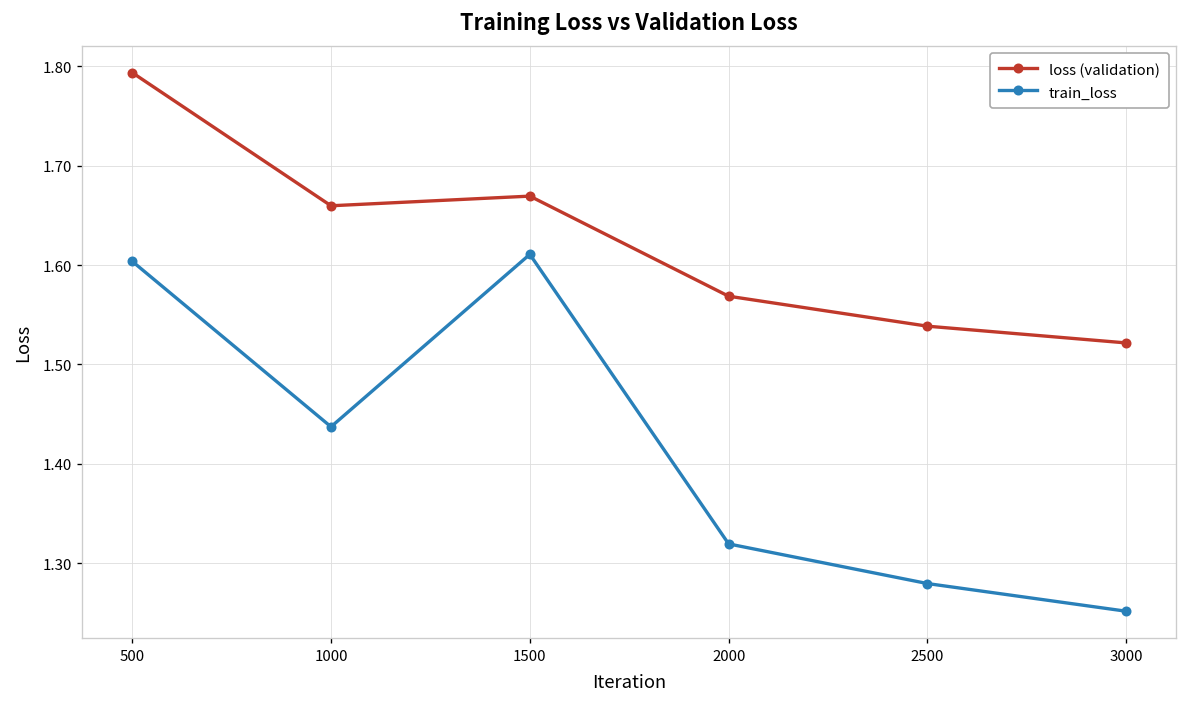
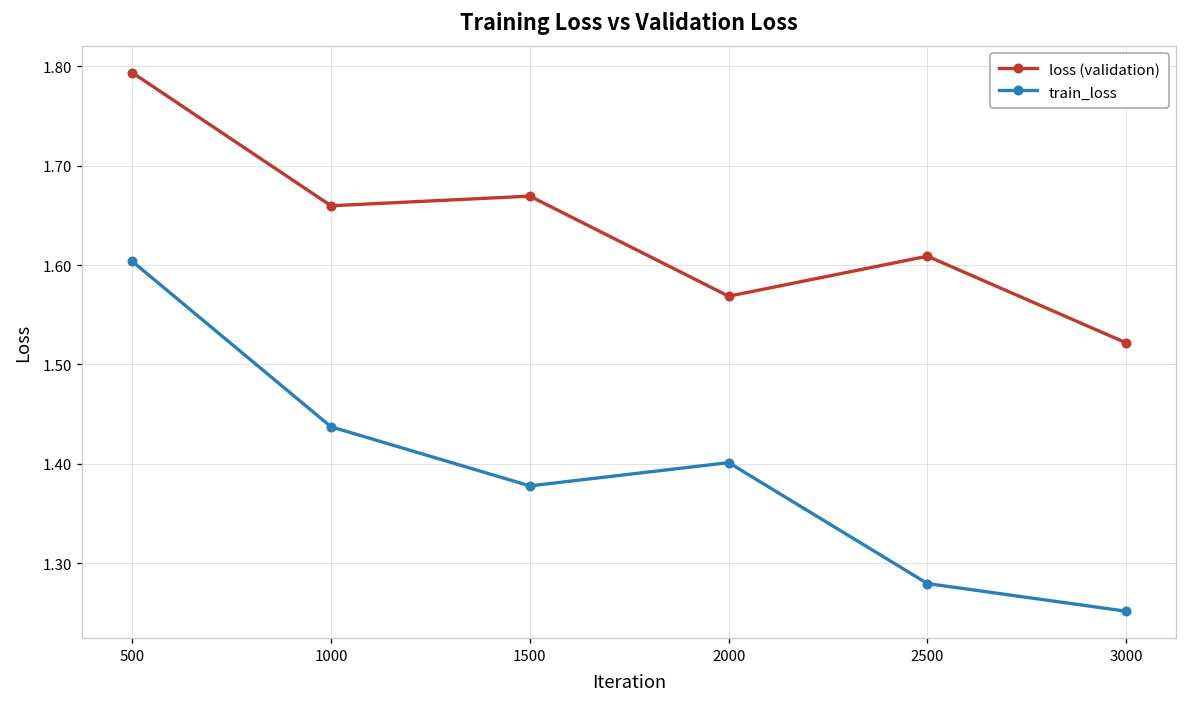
train_loss, 1500: 1.61 -> 1.38
train_loss, 2000: 1.32 -> 1.40
loss (validation), 2500: 1.54 -> 1.61
